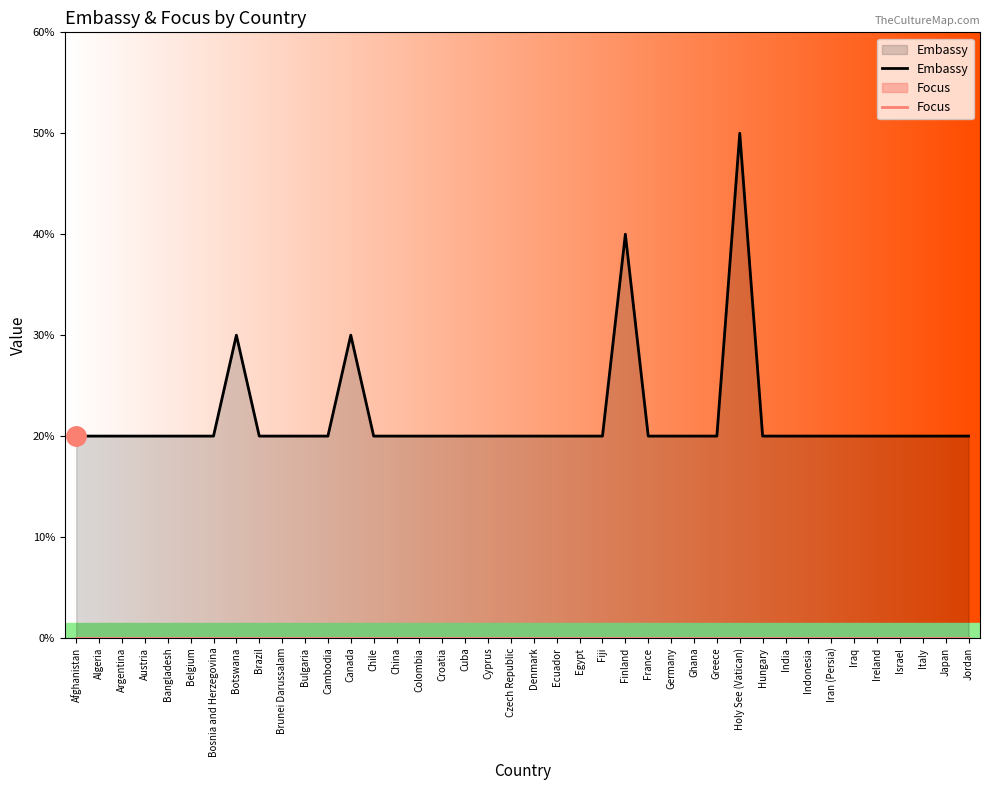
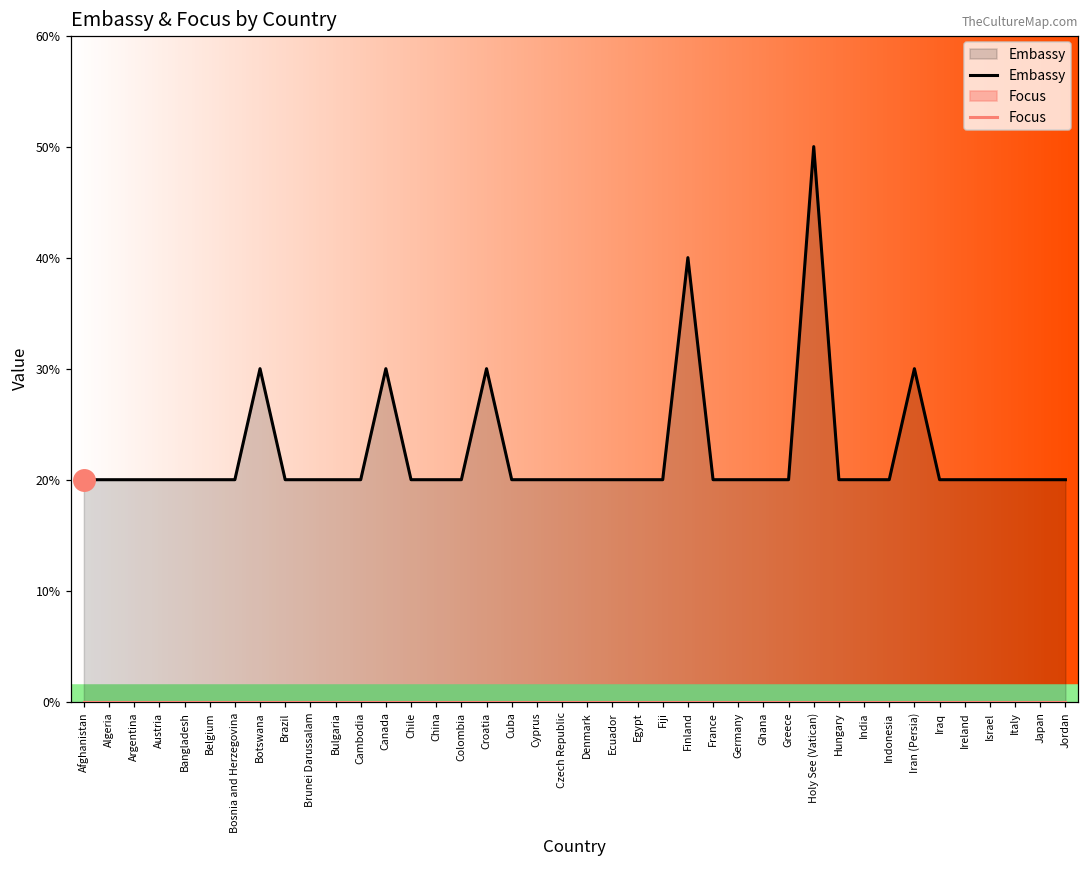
Embassy, Croatia: 20.0% -> 30.0%
Embassy, Iran (Persia): 20.0% -> 30.0%
